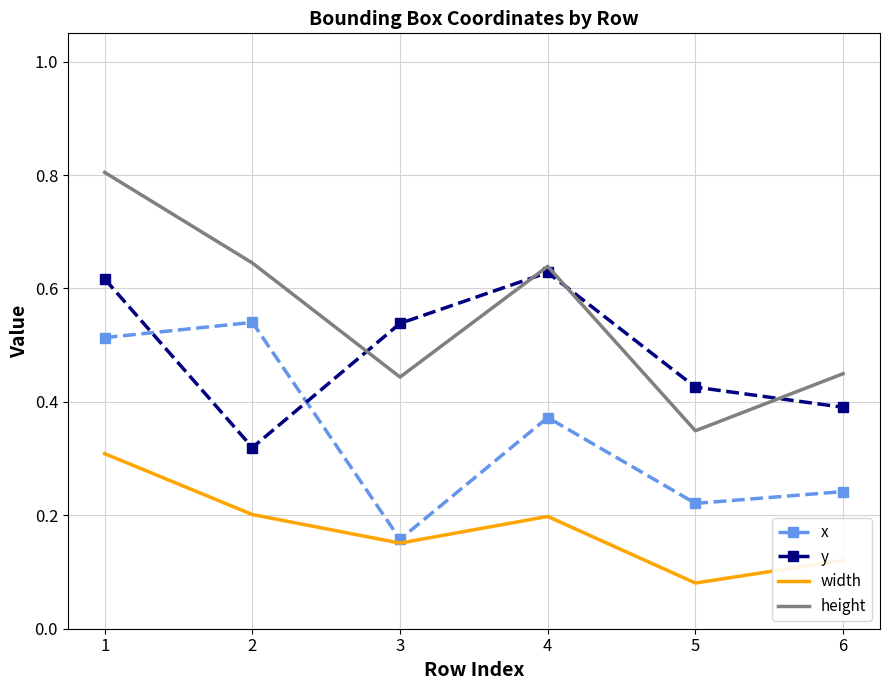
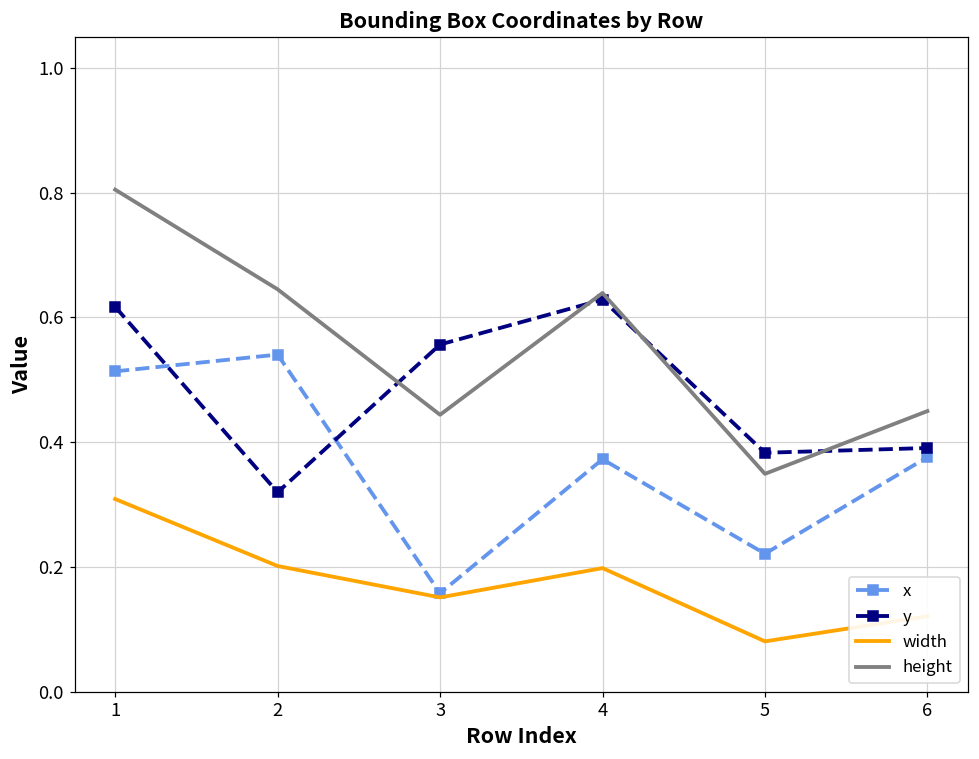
y, 3: 0.54 -> 0.56
y, 5: 0.43 -> 0.38
x, 6: 0.24 -> 0.38
